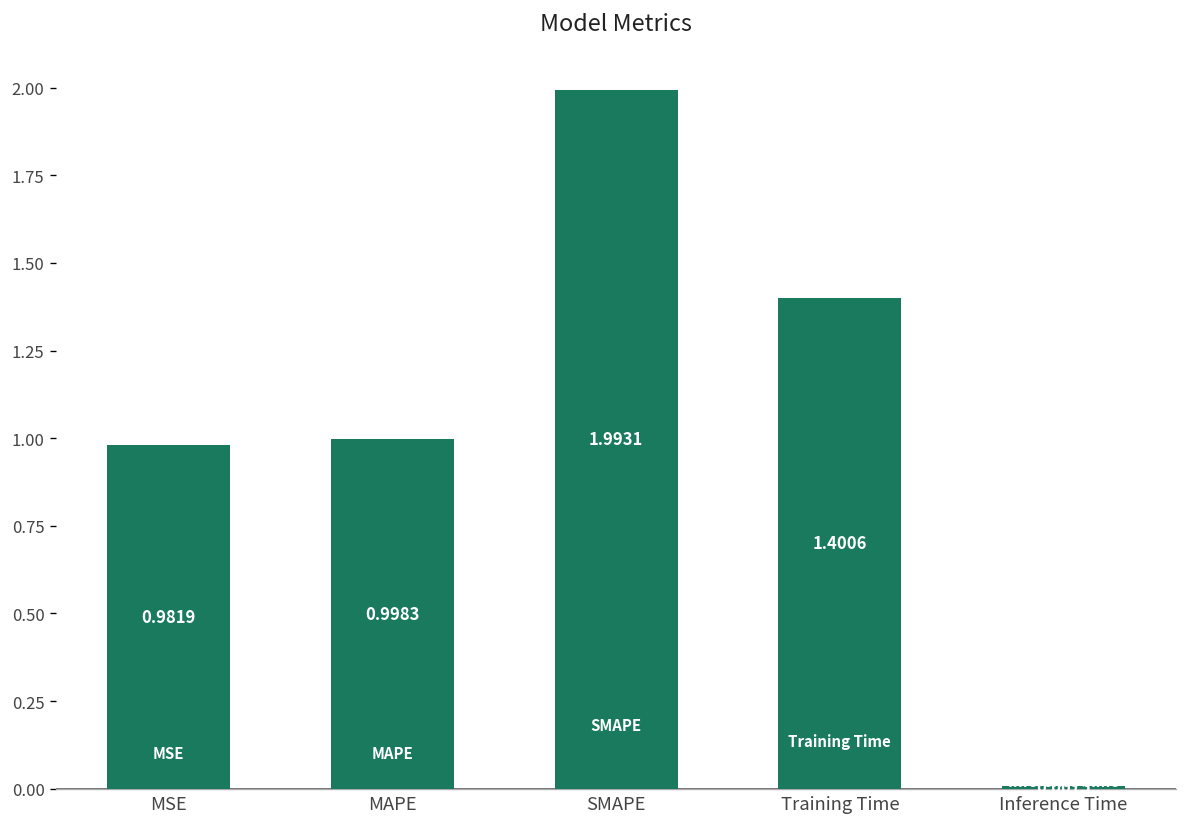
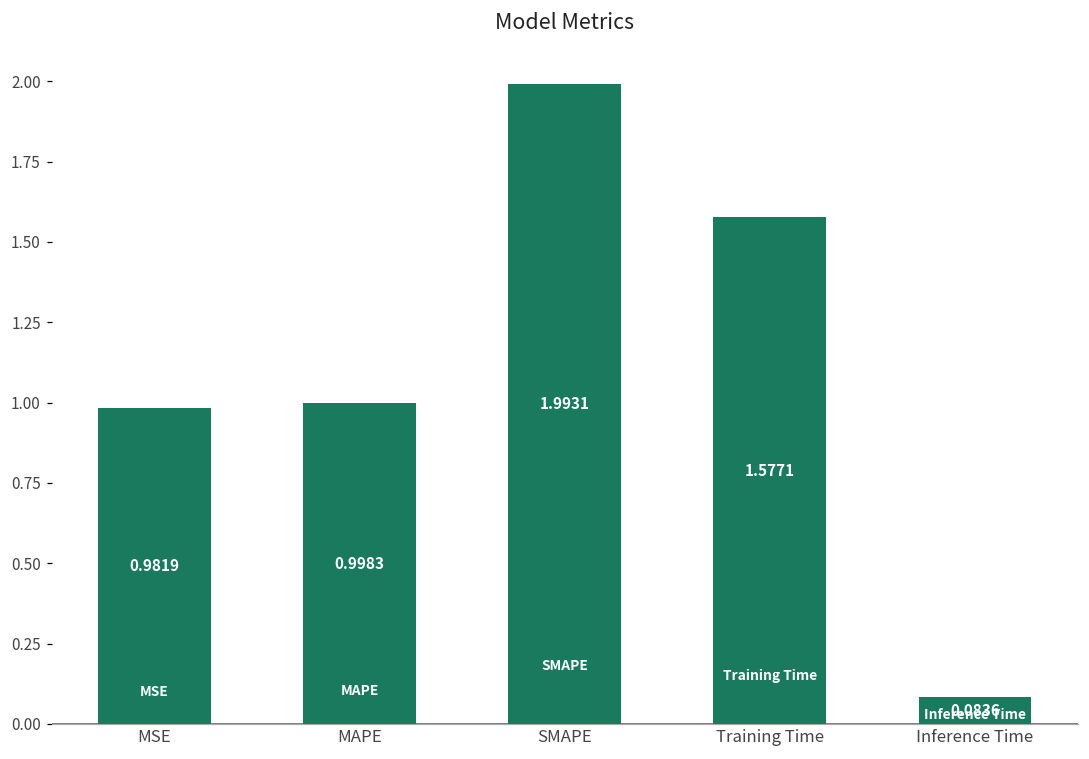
Training Time: 1.4006 -> 1.5771
Inference Time: 0.01 -> 0.08
